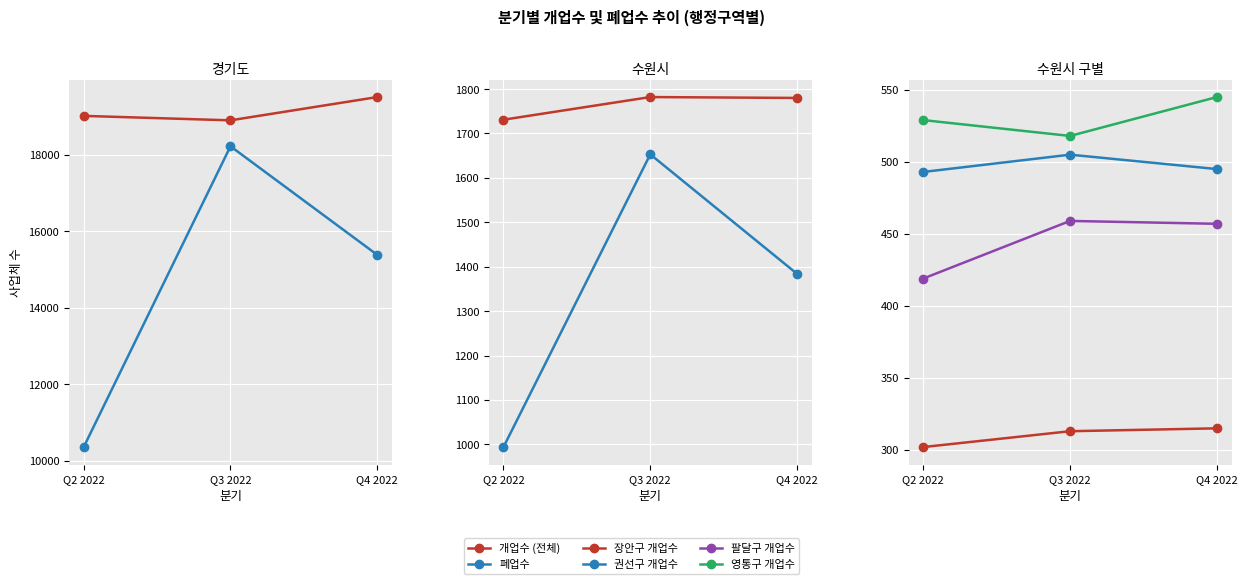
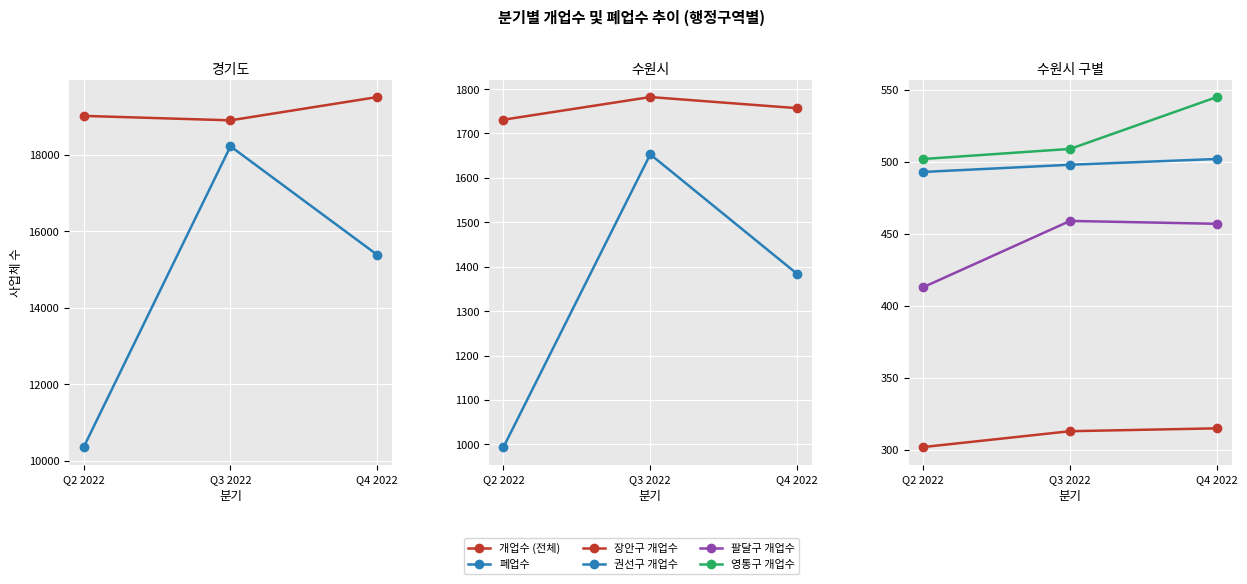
수원시, 개업수 (전체), Q4 2022: 1780 -> 1760
수원시 구별, 팔달구 개업수, Q2 2022: 419 -> 413
수원시 구별, 영통구 개업수, Q2 2022: 529 -> 502
수원시 구별, 권선구 개업수, Q3 2022: 505 -> 498
수원시 구별, 영통구 개업수, Q3 2022: 518 -> 509
수원시 구별, 권선구 개업수, Q4 2022: 495 -> 502
